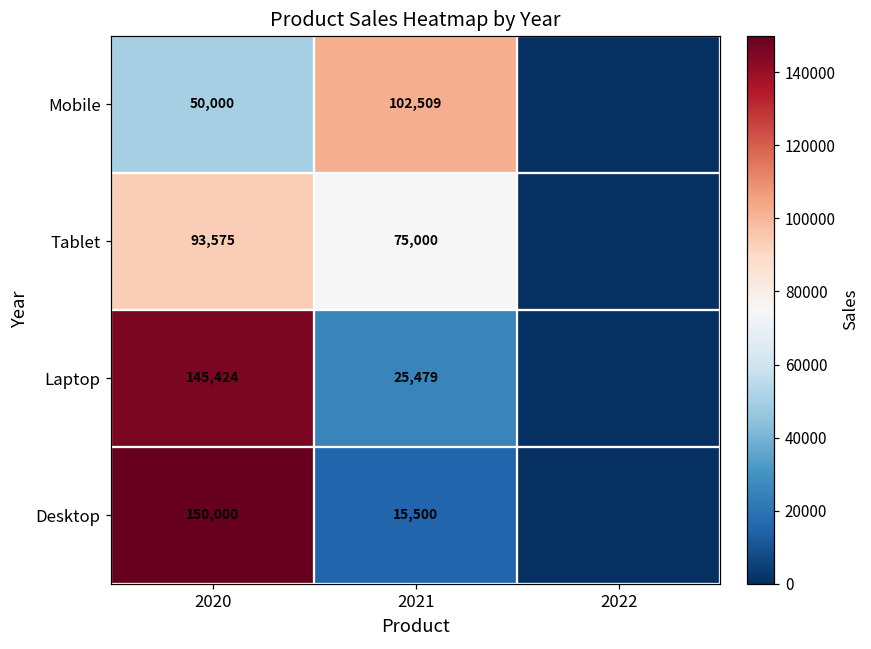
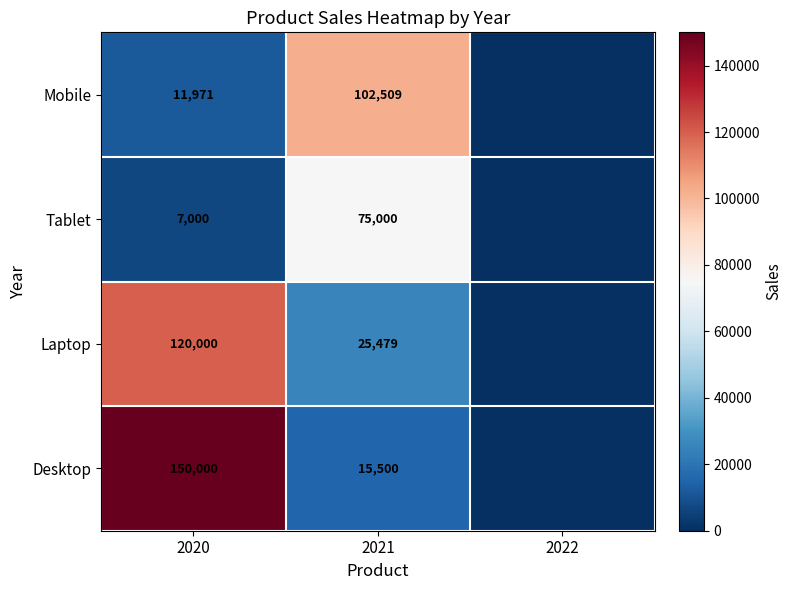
Mobile, 2020: 50,000 -> 11,971
Tablet, 2020: 93,575 -> 7,000
Laptop, 2020: 145,424 -> 120,000
